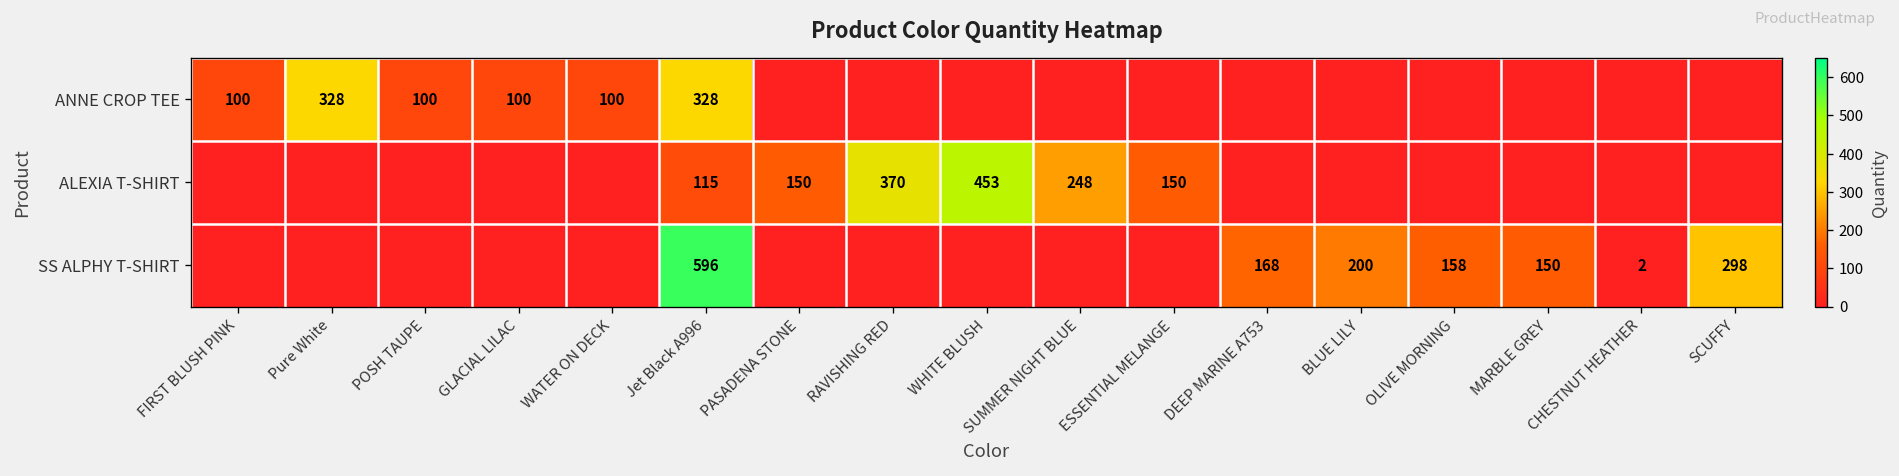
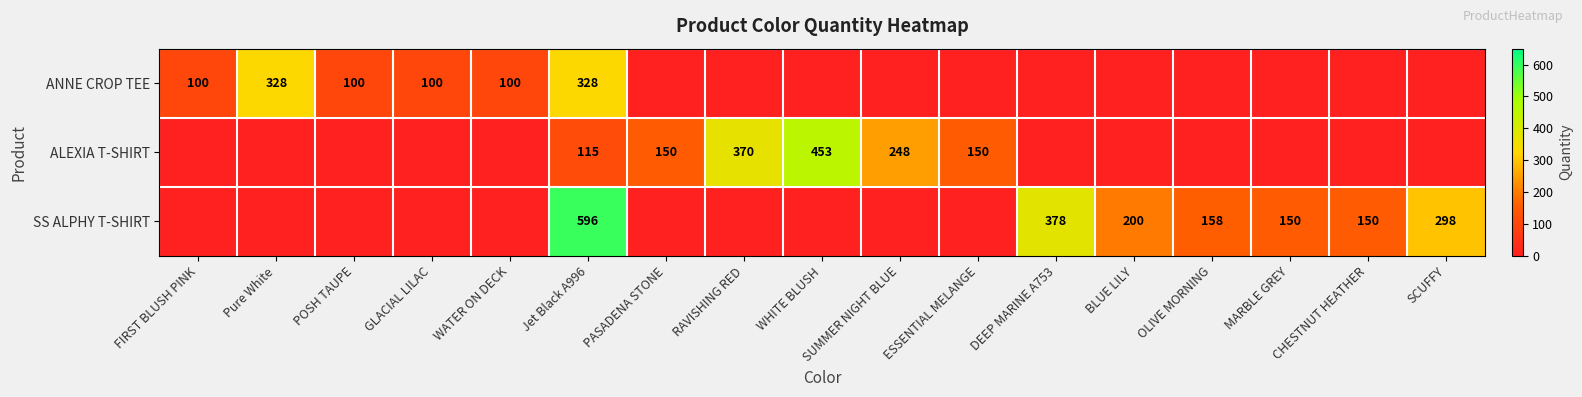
SS ALPHY T-SHIRT, DEEP MARINE A753: 168 -> 378
SS ALPHY T-SHIRT, CHESTNUT HEATHER: 2 -> 150
